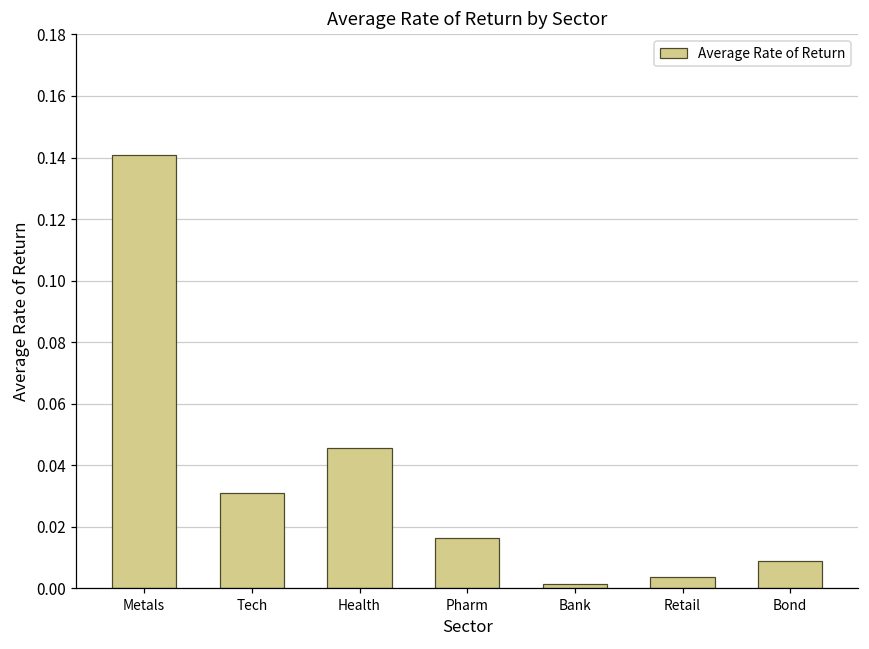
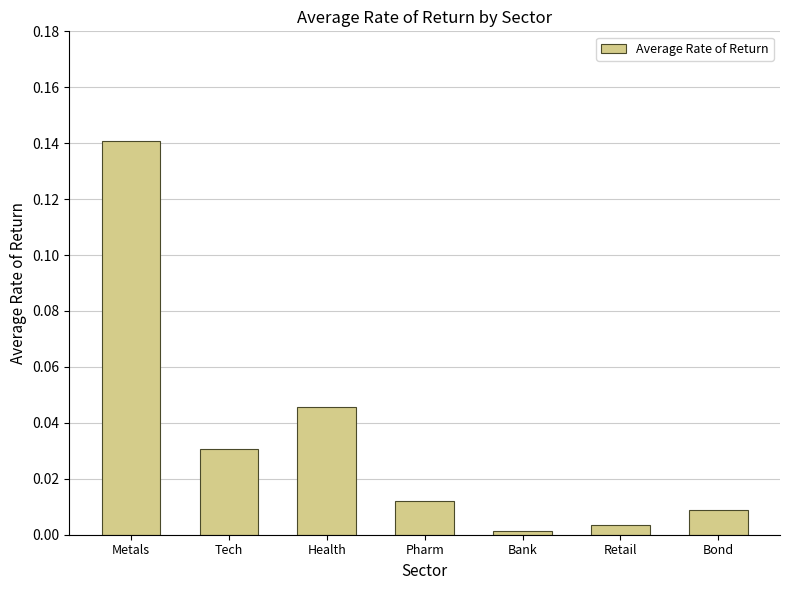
Pharm: 0.016 -> 0.012
